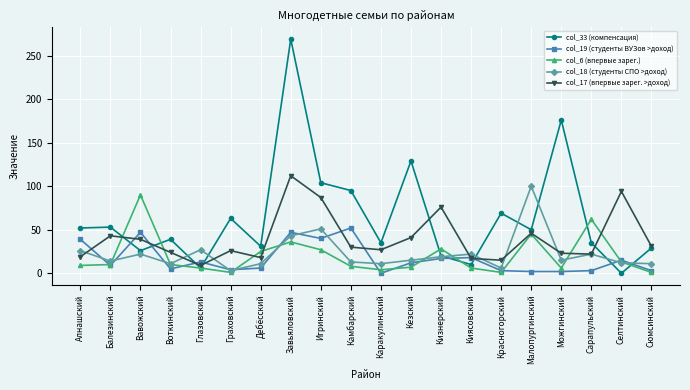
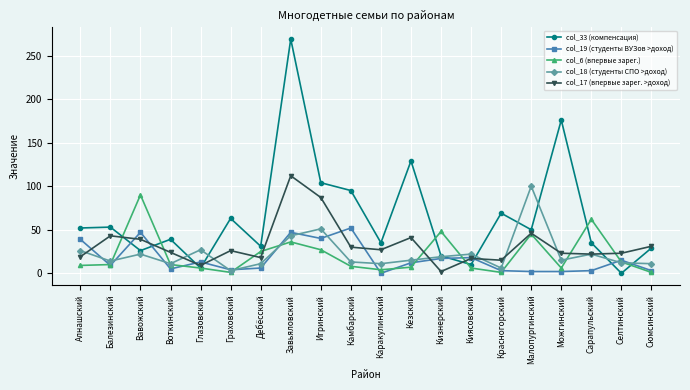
col_6 (впервые зарег.), Кизнерский: 30 -> 50
col_17 (впервые зарег. >доход), Кизнерский: 80 -> 0
col_17 (впервые зарег. >доход), Селтинский: 90 -> 20
